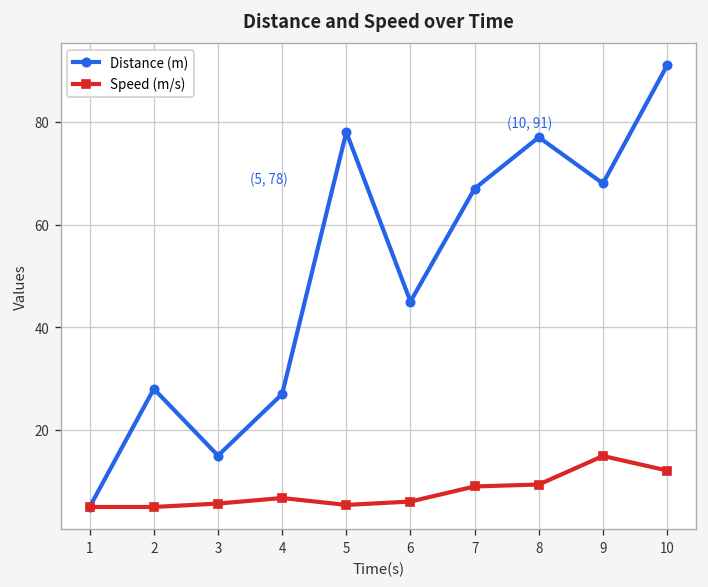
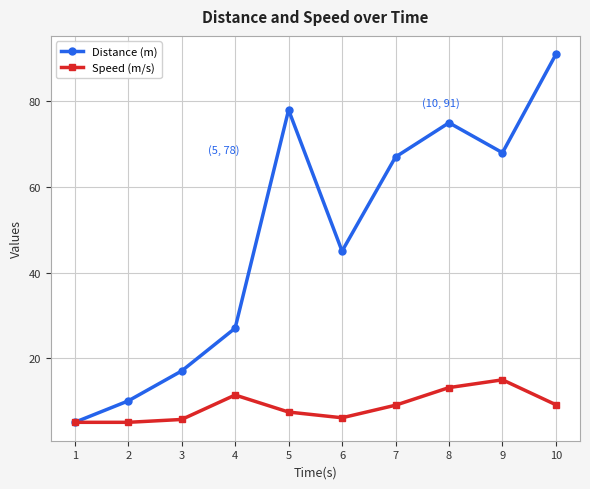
Distance (m), 2: 28 -> 10
Distance (m), 3: 15 -> 17
Speed (m/s), 4: 7 -> 11
Speed (m/s), 5: 5 -> 7
Distance (m), 8: 77 -> 75
Speed (m/s), 8: 9 -> 13
Speed (m/s), 10: 12 -> 9
